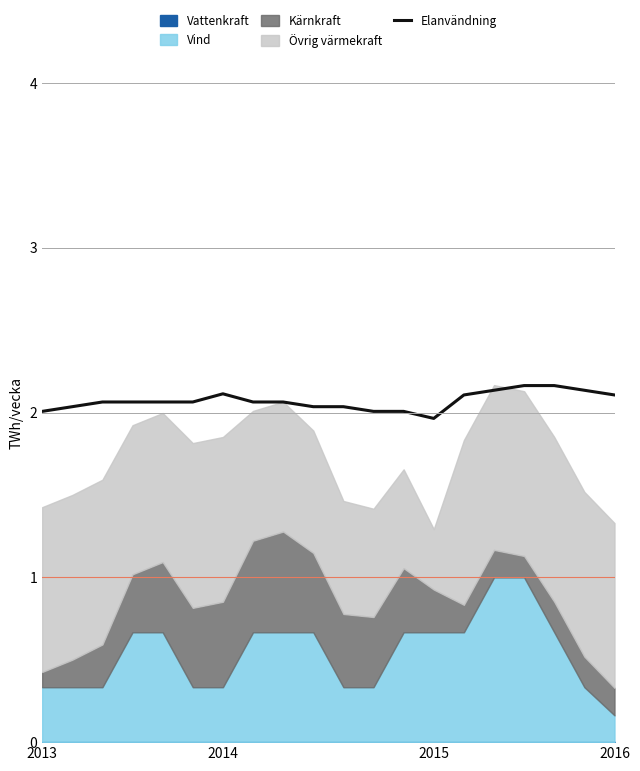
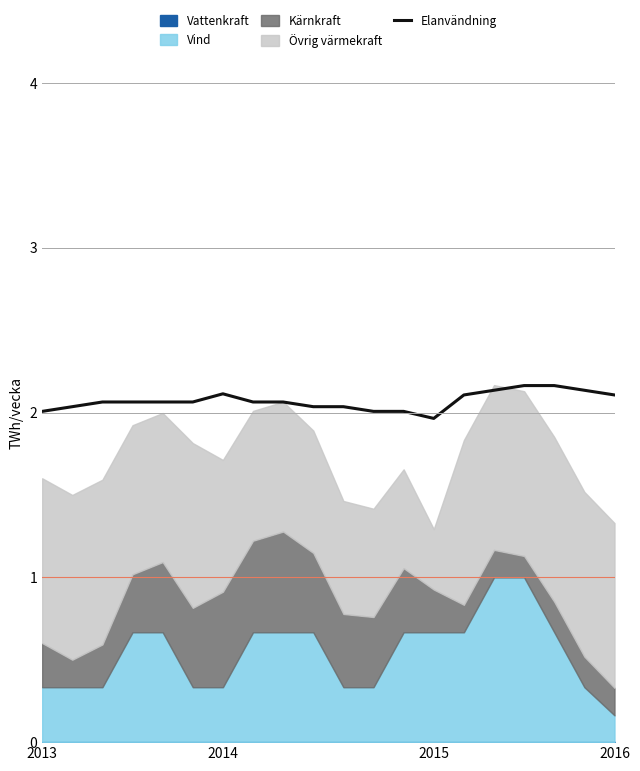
Kärnkraft, 2013: 0.09 -> 0.27
Kärnkraft, 2014: 0.52 -> 0.58
Övrig värmekraft, 2014: 1.0 -> 0.8
